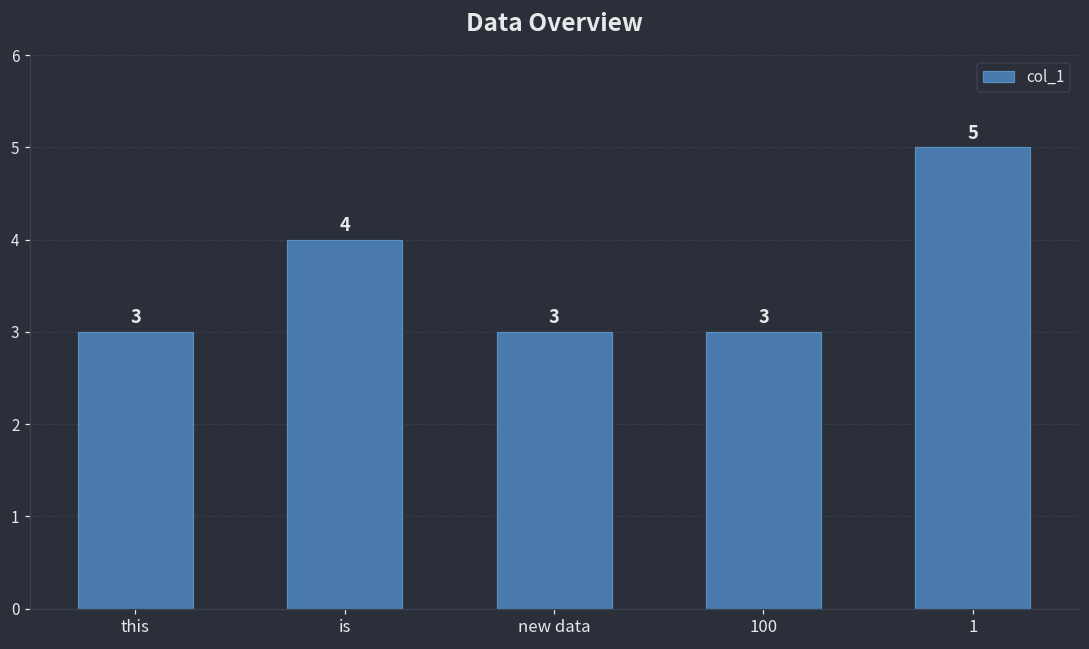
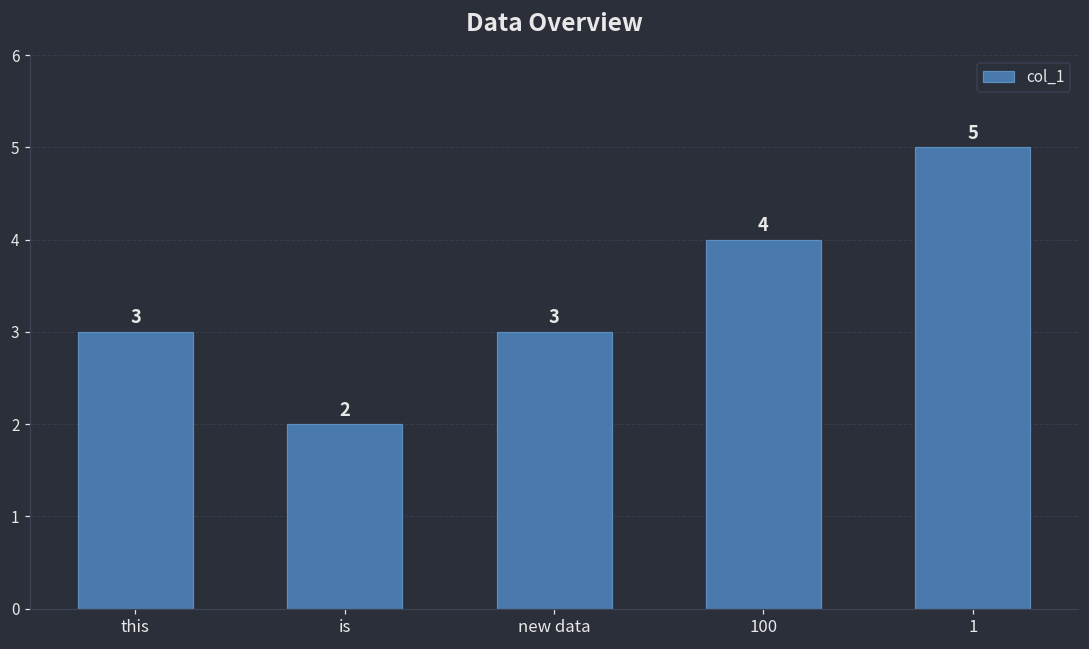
is: 4 -> 2
100: 3 -> 4
